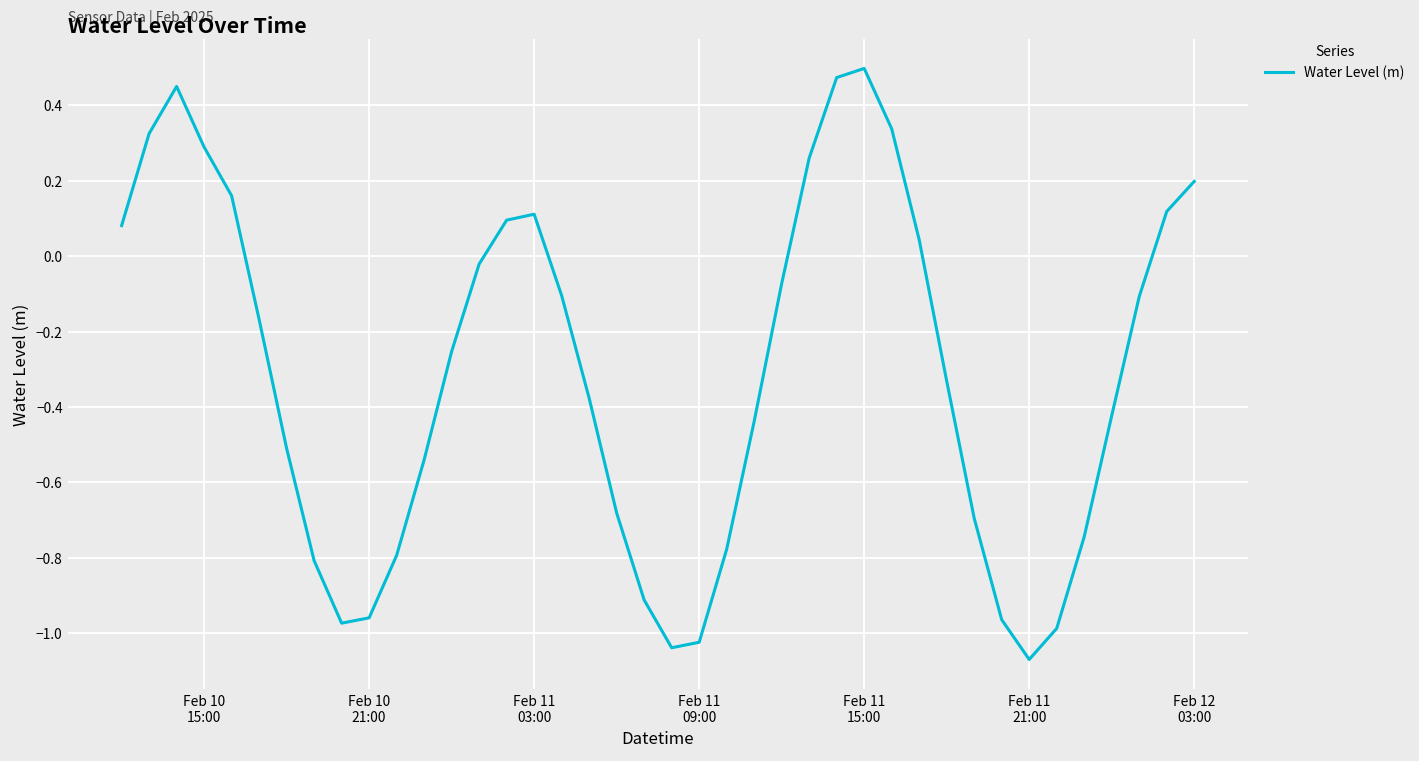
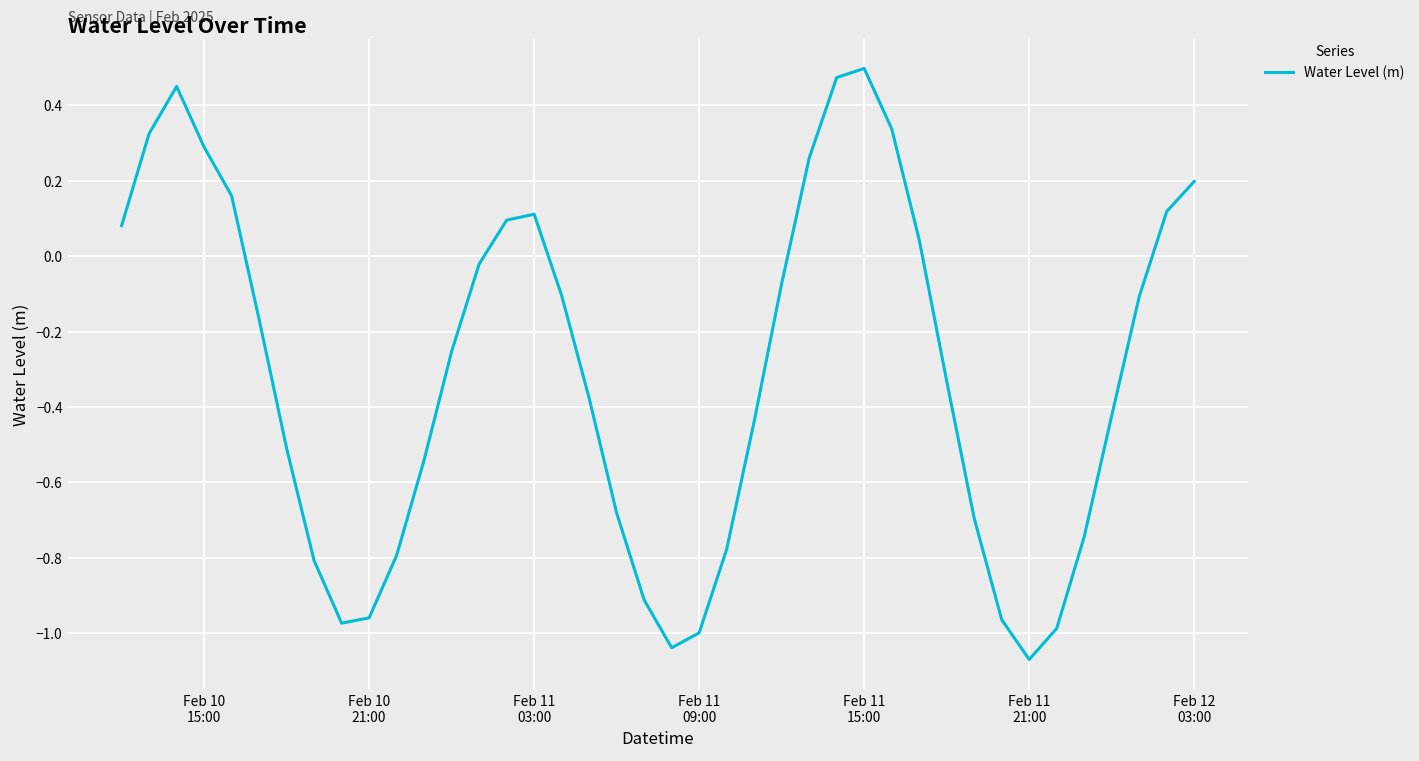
Feb 11 09:00: -1.02 -> -1.00
